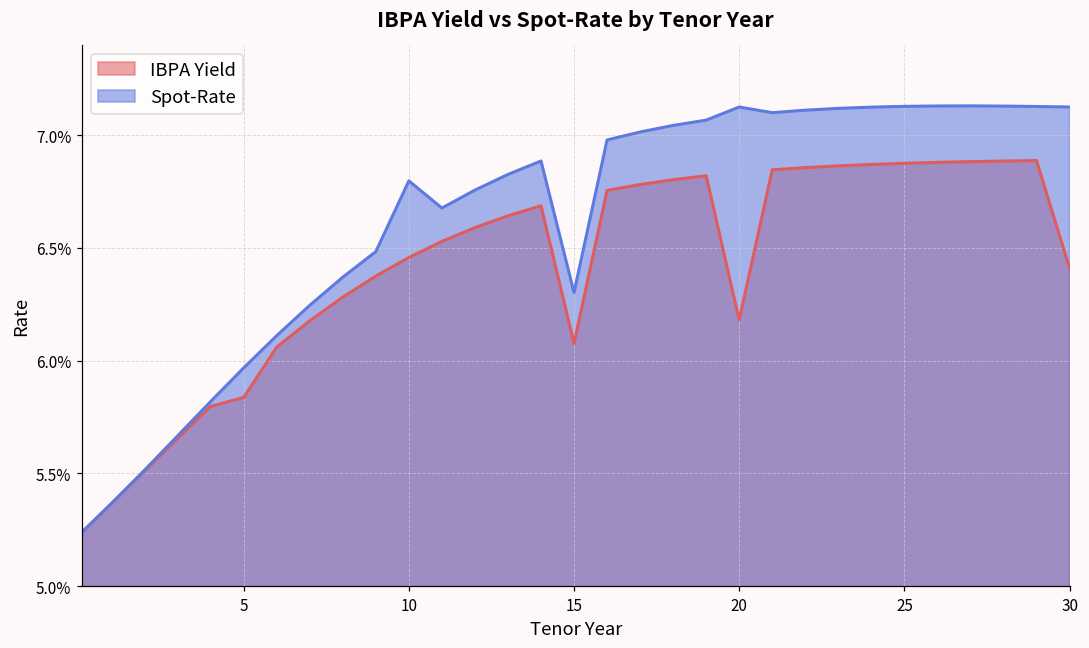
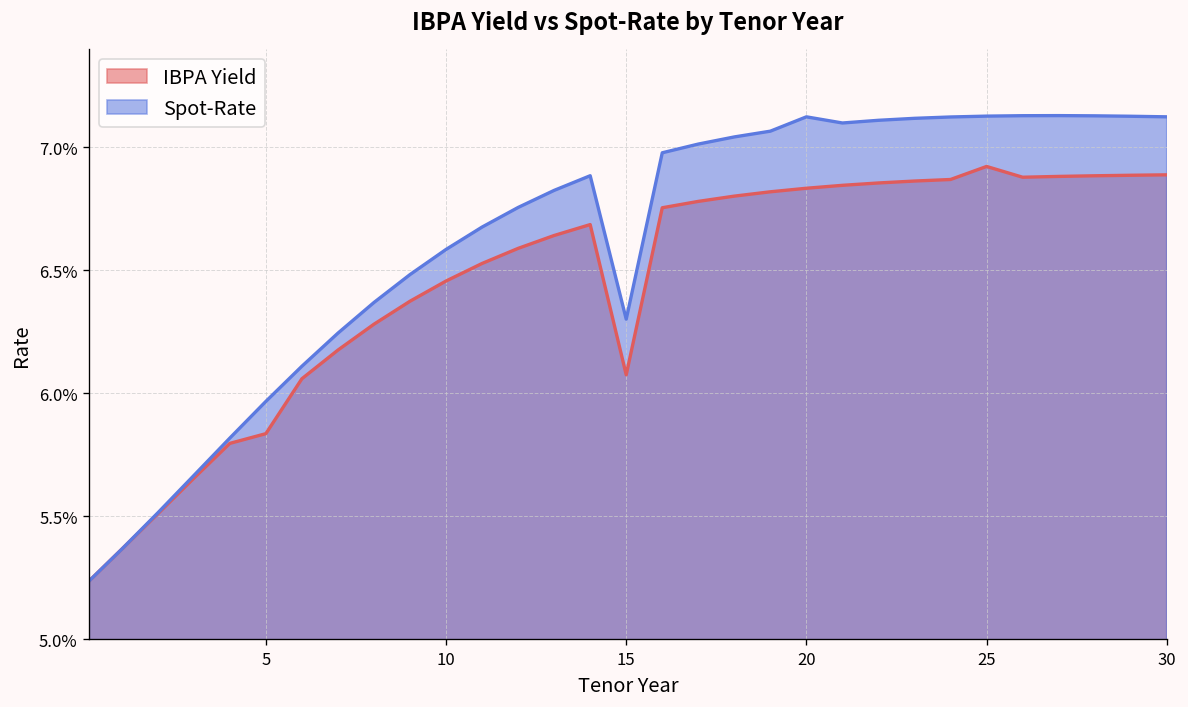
Spot-Rate, 10: 6.80% -> 6.59%
IBPA Yield, 20: 6.18% -> 6.83%
IBPA Yield, 25: 6.87% -> 6.92%
IBPA Yield, 30: 6.41% -> 6.89%
